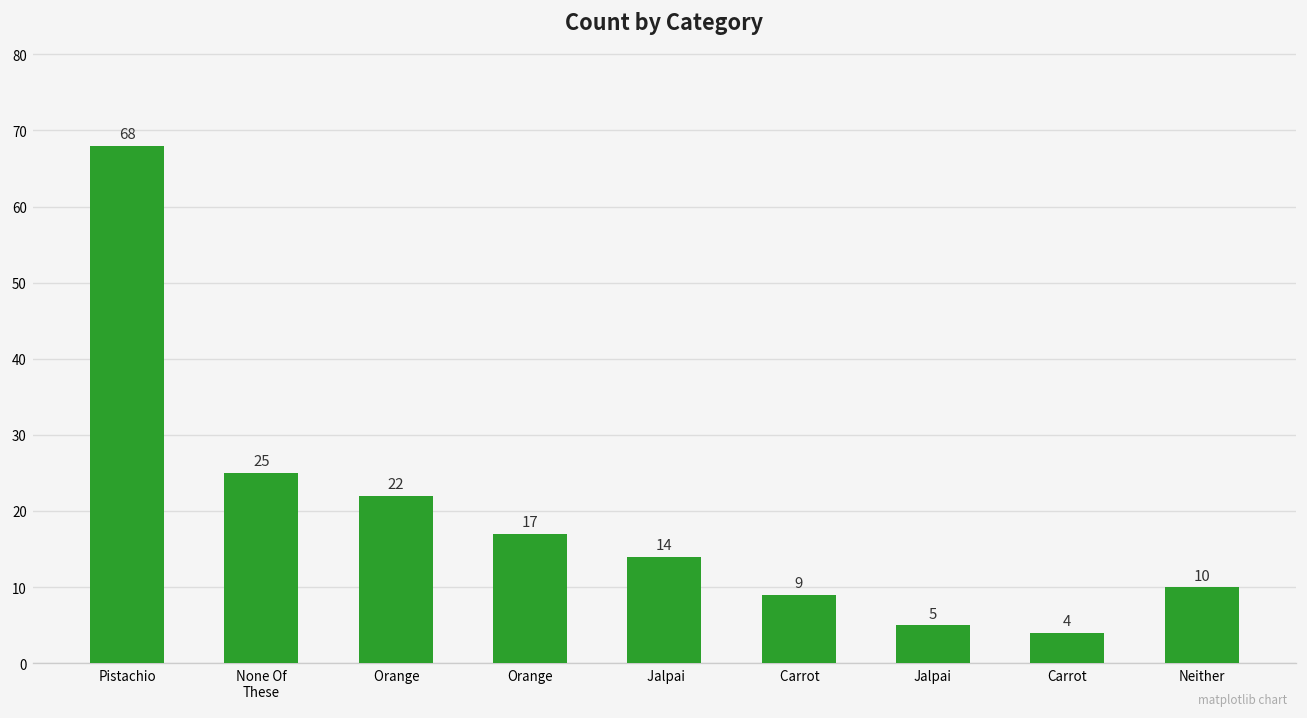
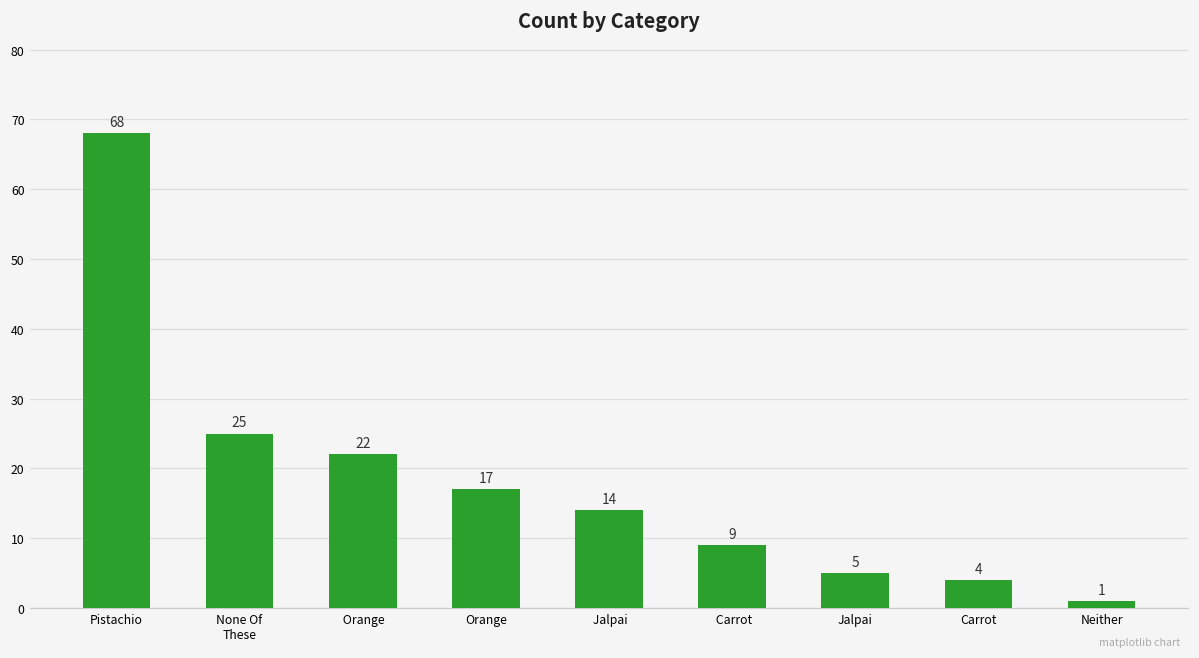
Neither: 10 -> 1
